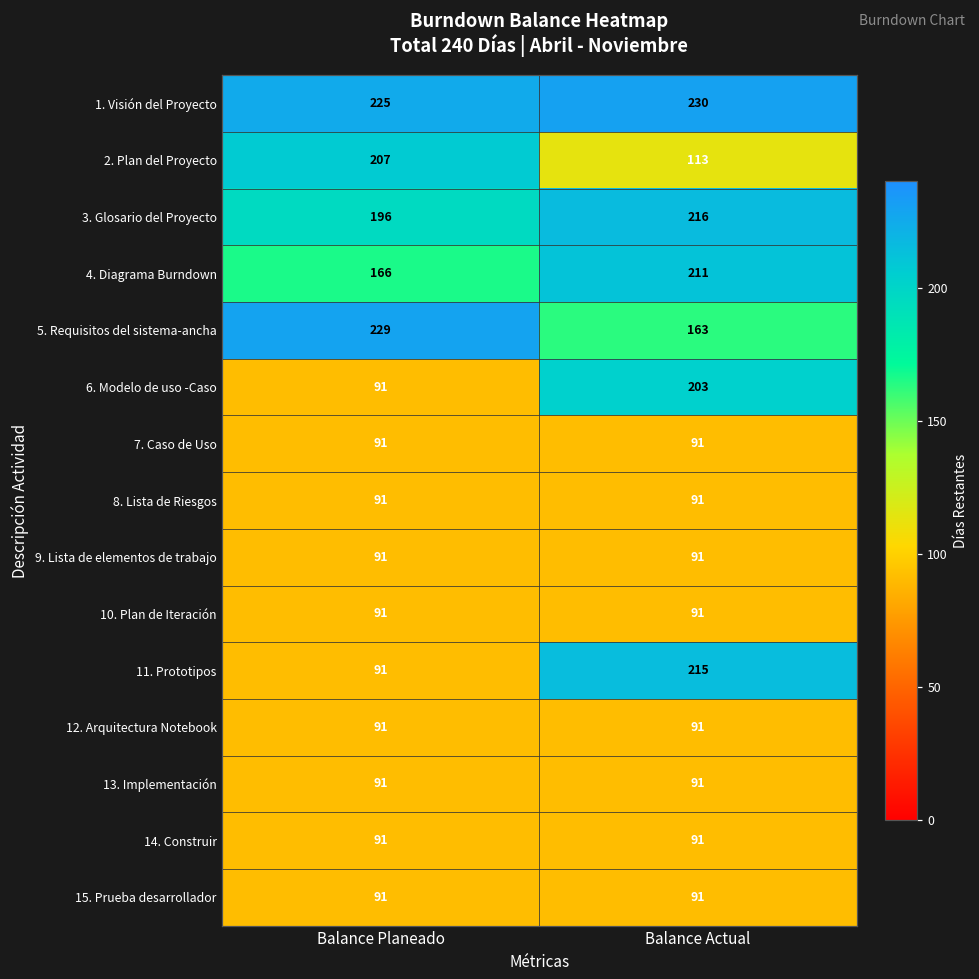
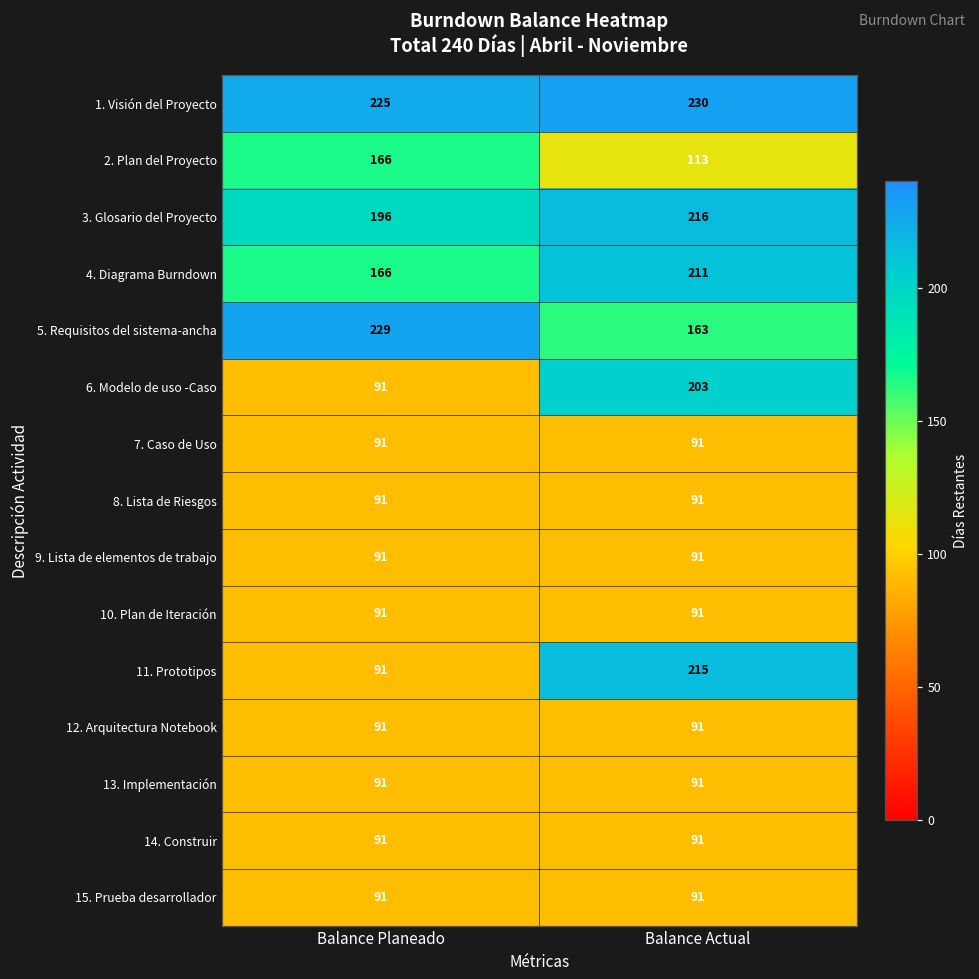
2. Plan del Proyecto, Balance Planeado: 207 -> 166
